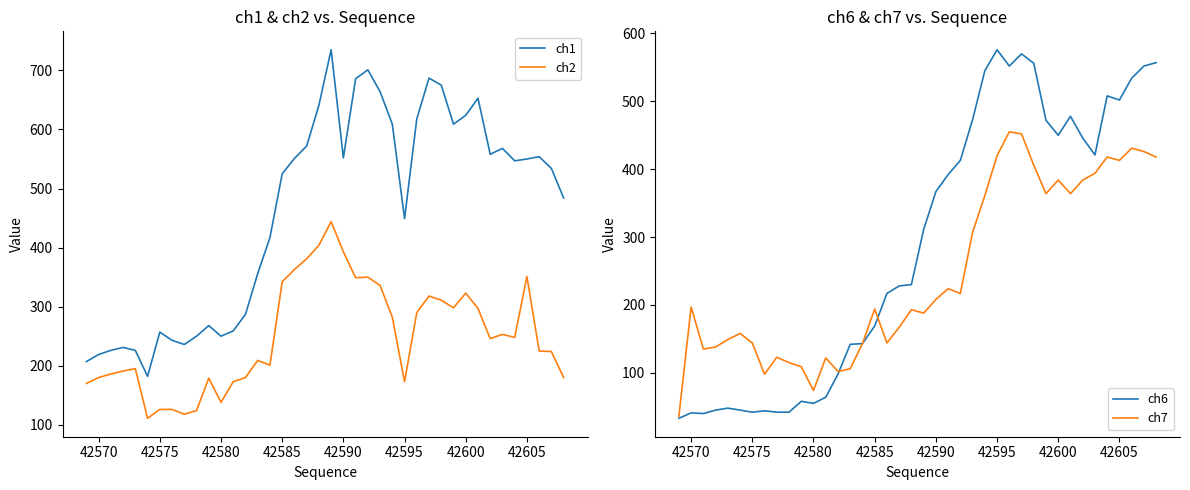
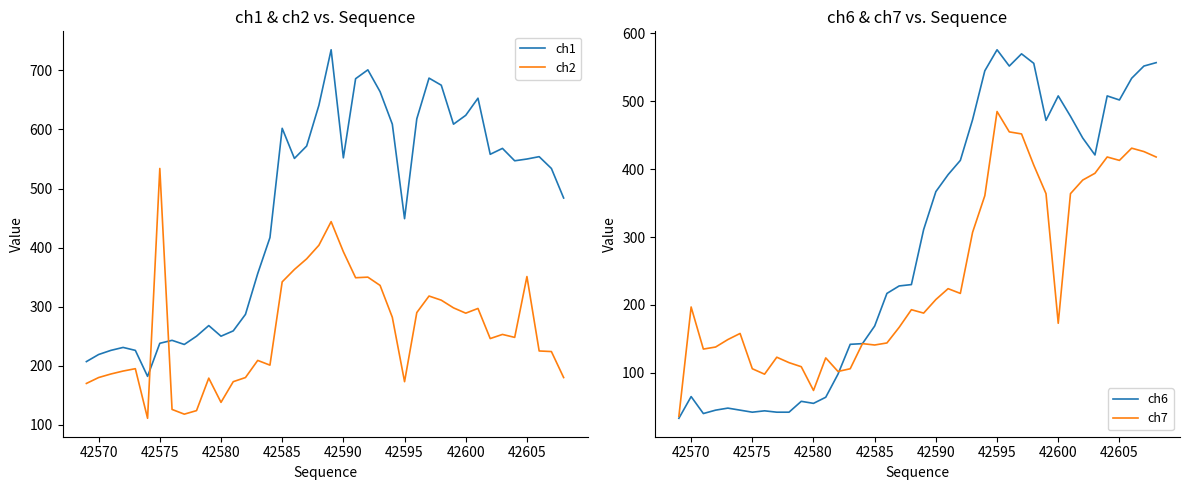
ch1 & ch2 vs. Sequence, ch1, 42575: 260 -> 240
ch1 & ch2 vs. Sequence, ch2, 42575: 130 -> 530
ch1 & ch2 vs. Sequence, ch1, 42585: 530 -> 600
ch1 & ch2 vs. Sequence, ch2, 42600: 320 -> 290
ch6 & ch7 vs. Sequence, ch6, 42570: 40 -> 70
ch6 & ch7 vs. Sequence, ch7, 42575: 140 -> 110
ch6 & ch7 vs. Sequence, ch7, 42585: 190 -> 140
ch6 & ch7 vs. Sequence, ch7, 42595: 420 -> 490
ch6 & ch7 vs. Sequence, ch6, 42600: 450 -> 510
ch6 & ch7 vs. Sequence, ch7, 42600: 380 -> 170
